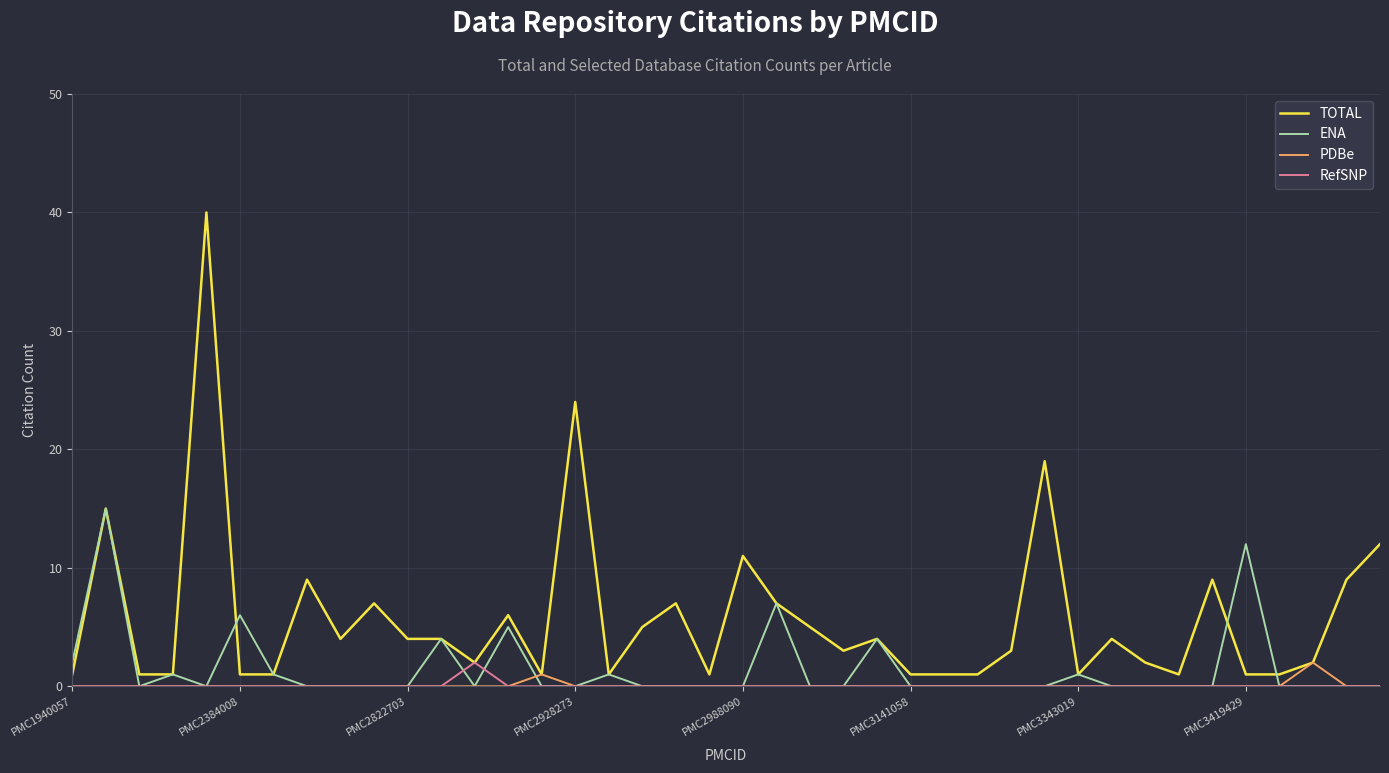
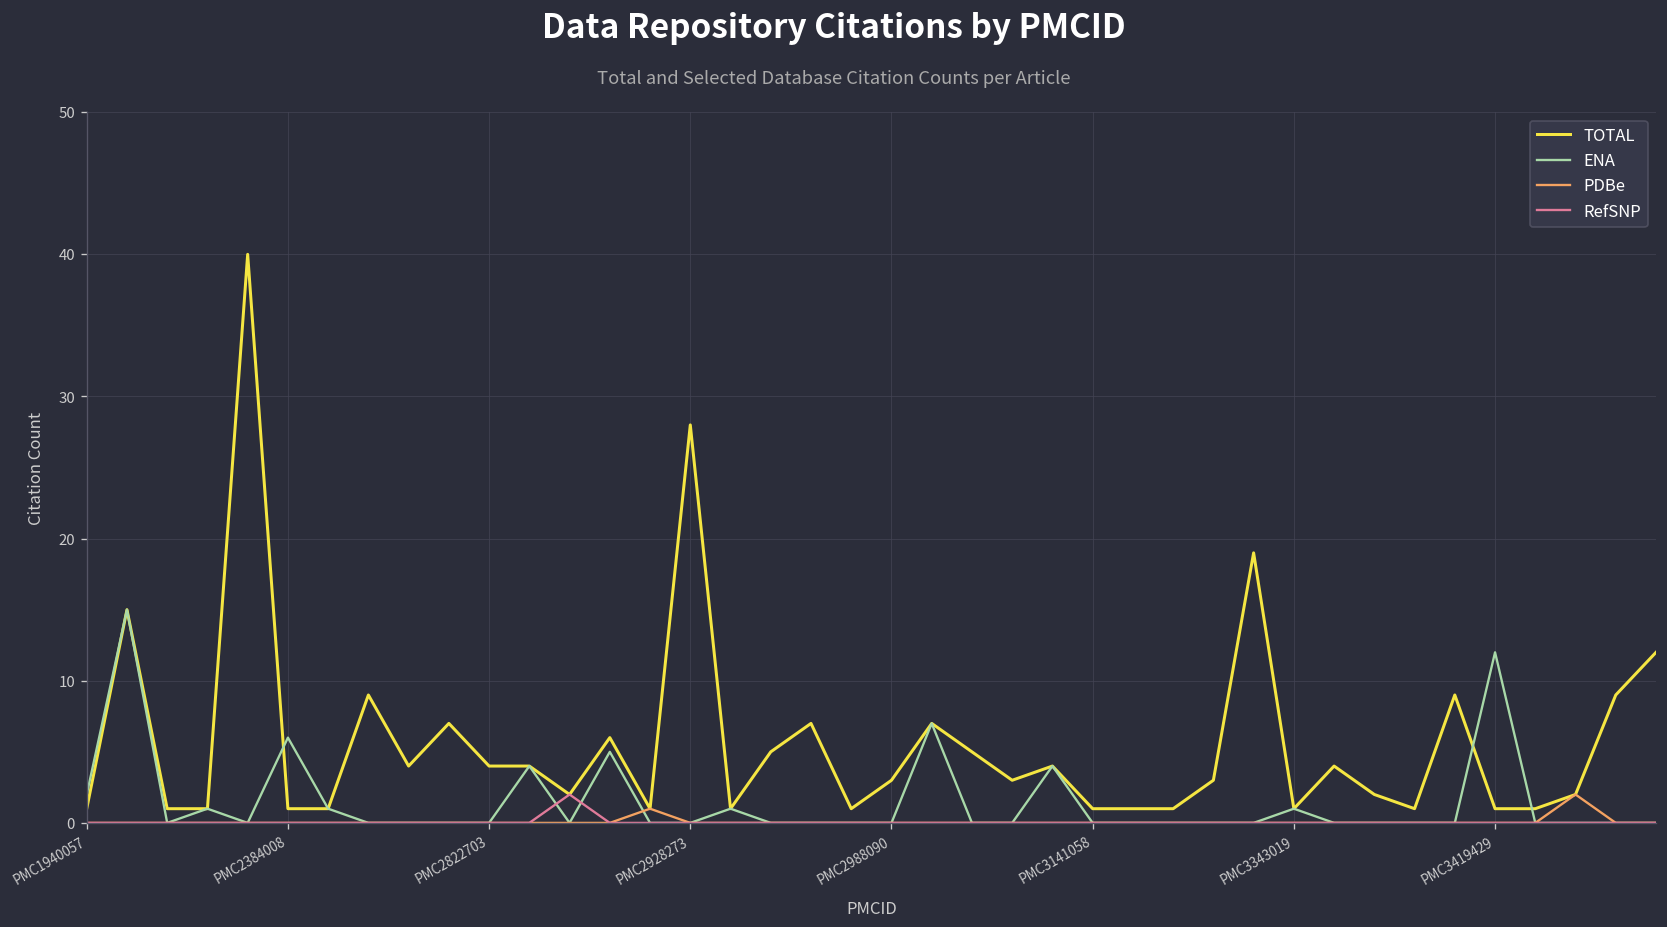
TOTAL, PMC2928273: 24 -> 28
TOTAL, PMC2988090: 11 -> 3
